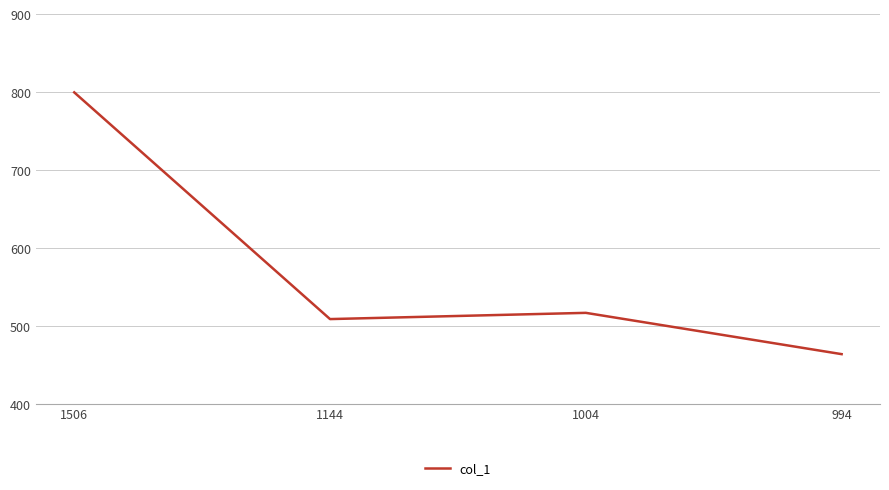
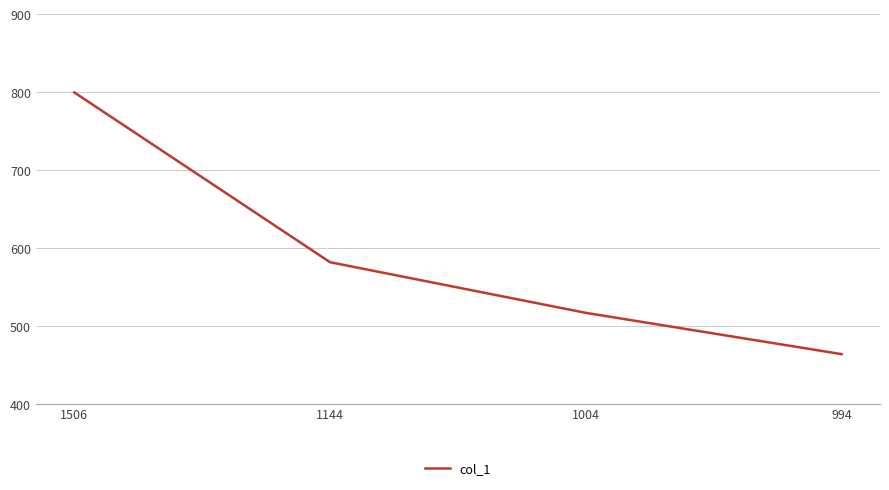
1144: 510 -> 580
